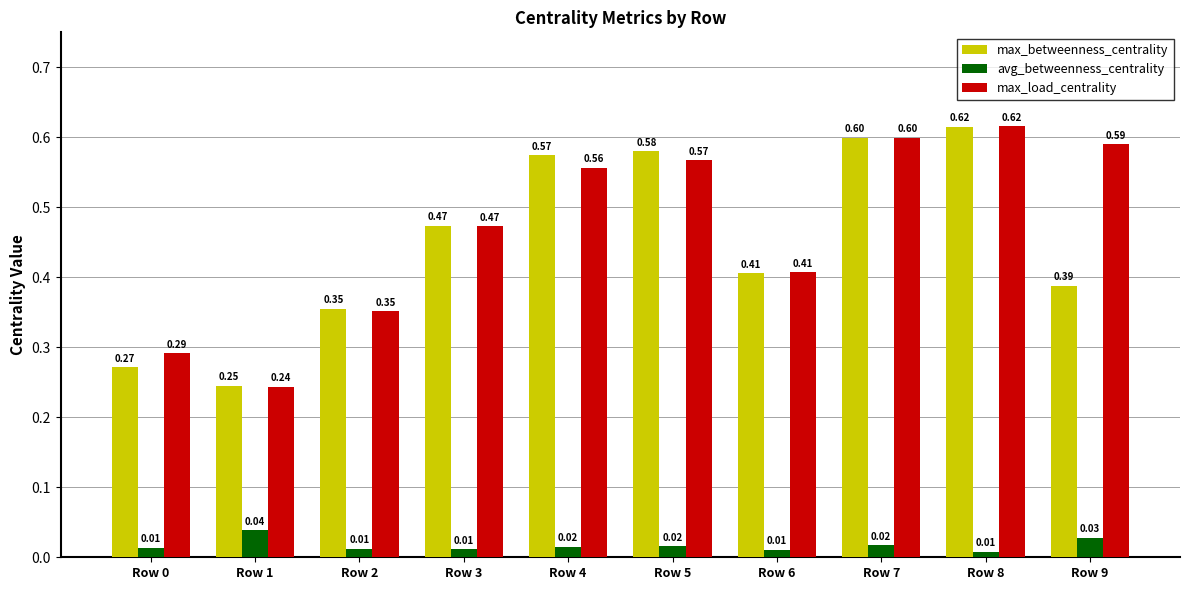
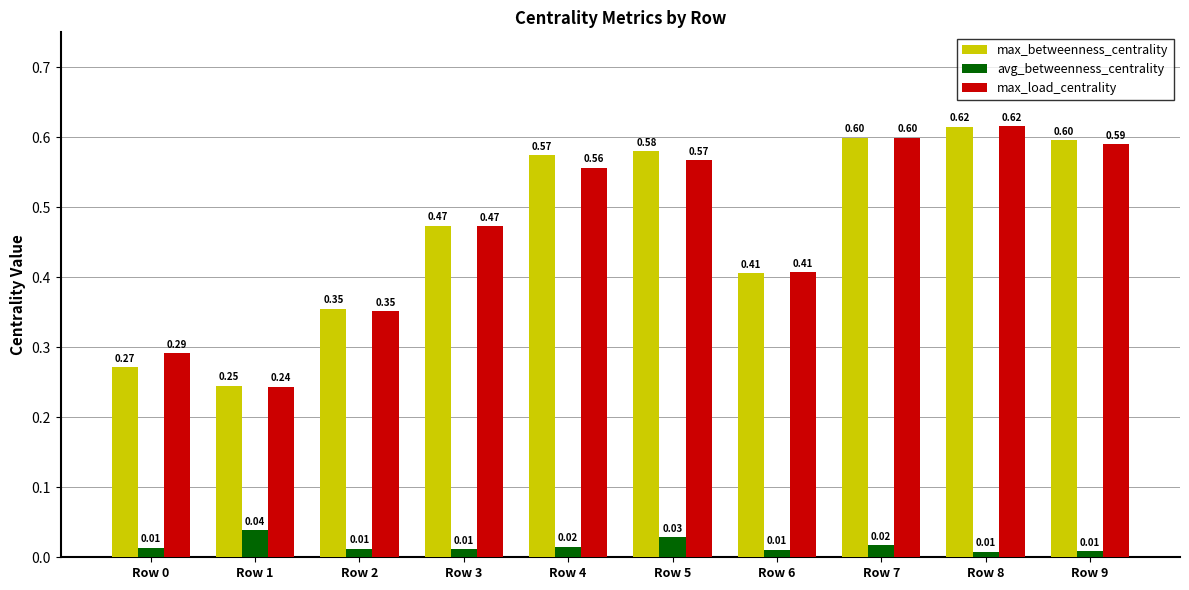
avg_betweenness_centrality, Row 5: 0.02 -> 0.03
max_betweenness_centrality, Row 9: 0.39 -> 0.60
avg_betweenness_centrality, Row 9: 0.03 -> 0.01
